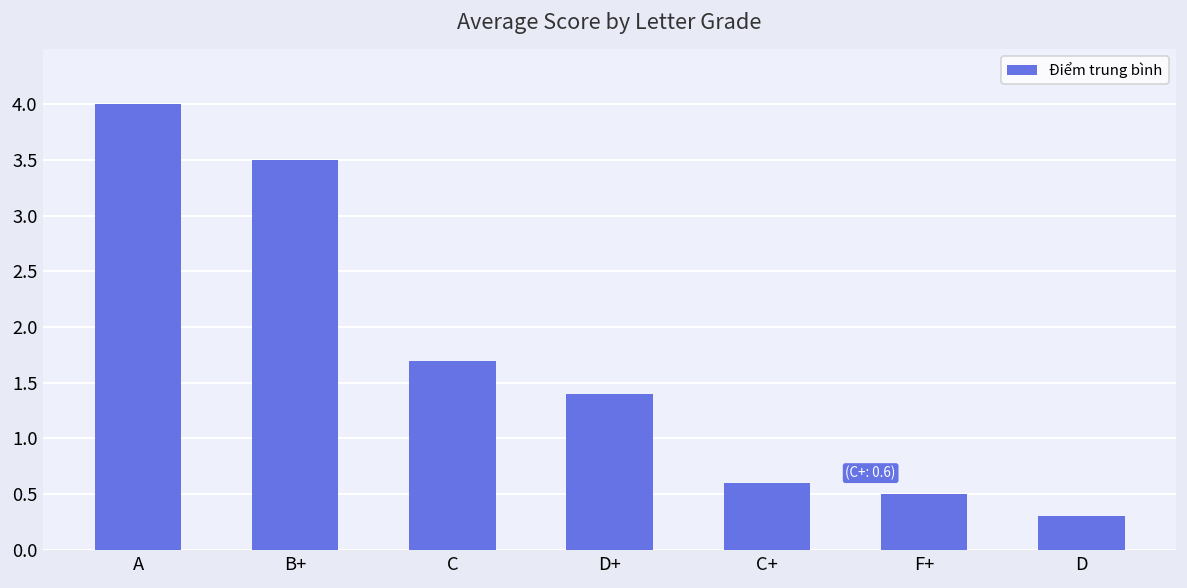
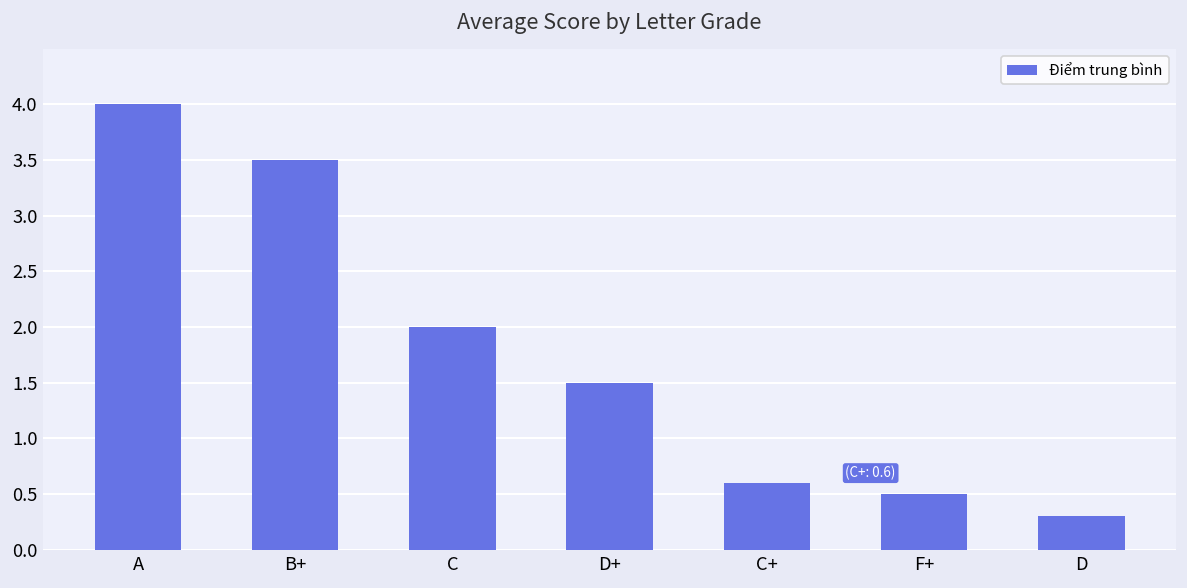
C: 1.7 -> 2.0
D+: 1.4 -> 1.5
